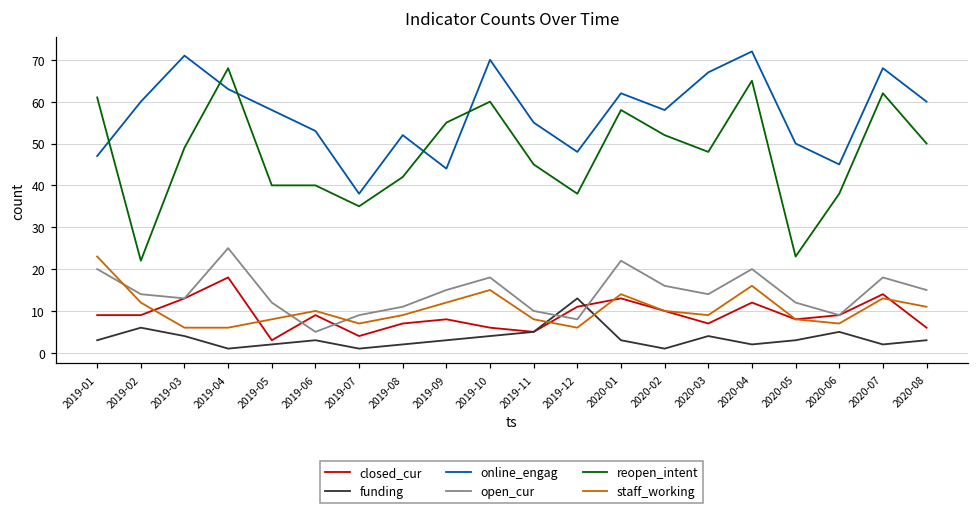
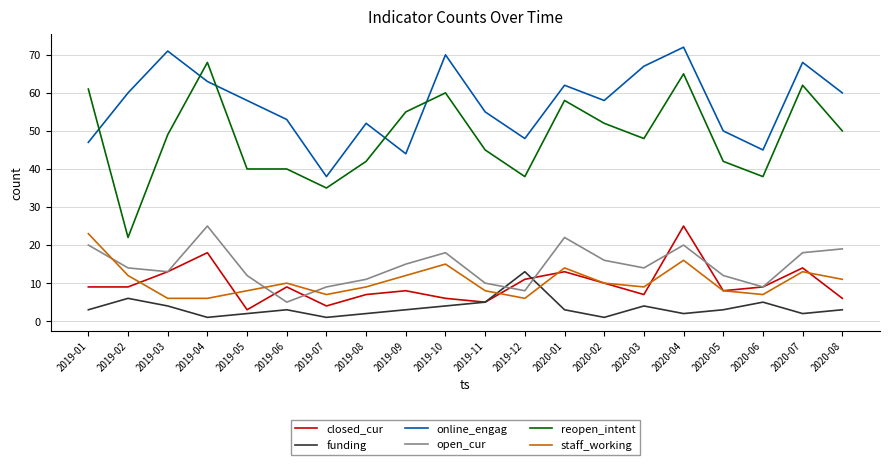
closed_cur, 2020-04: 12 -> 25
reopen_intent, 2020-05: 23 -> 42
open_cur, 2020-08: 15 -> 19
